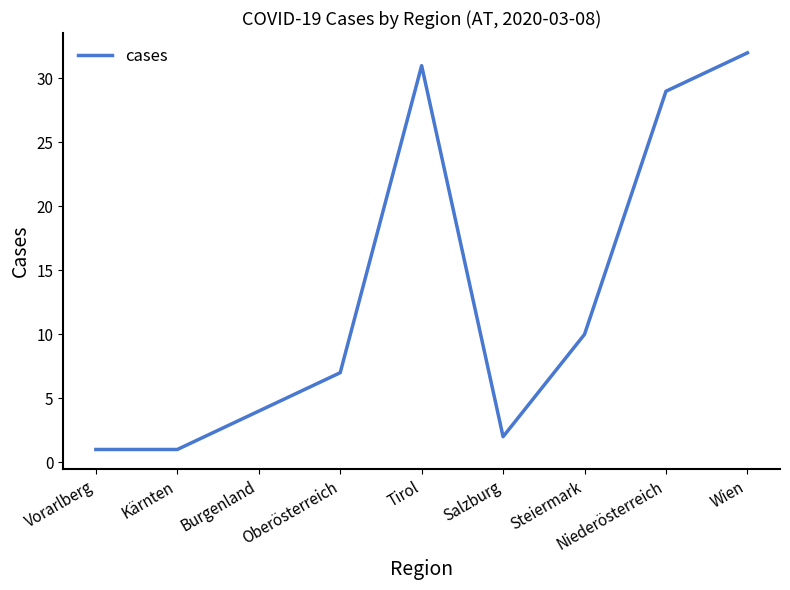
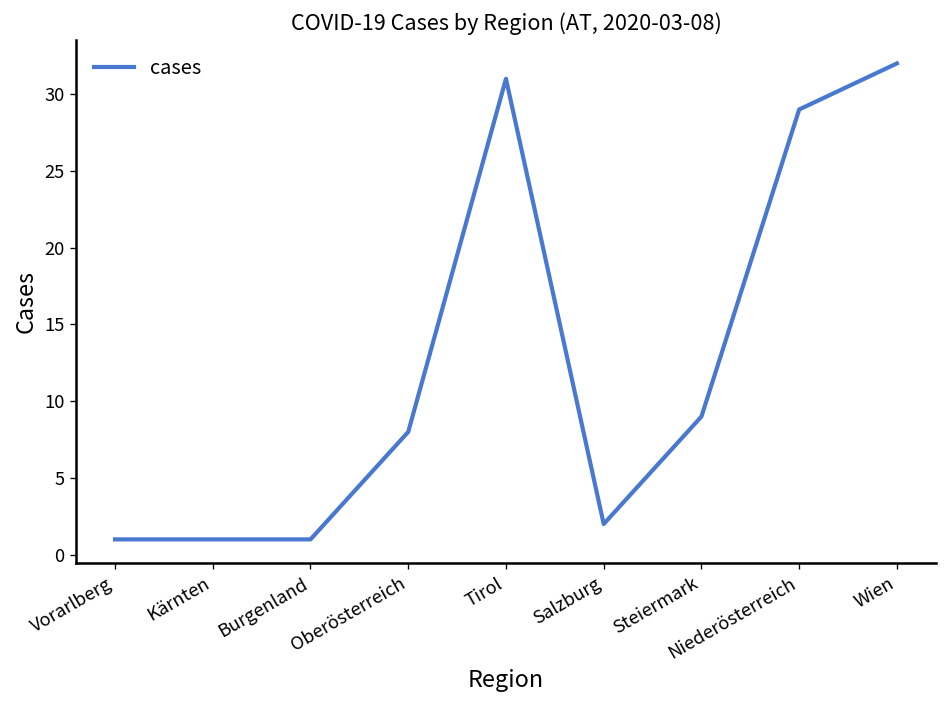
Burgenland: 4 -> 1
Oberösterreich: 7 -> 8
Steiermark: 10 -> 9
